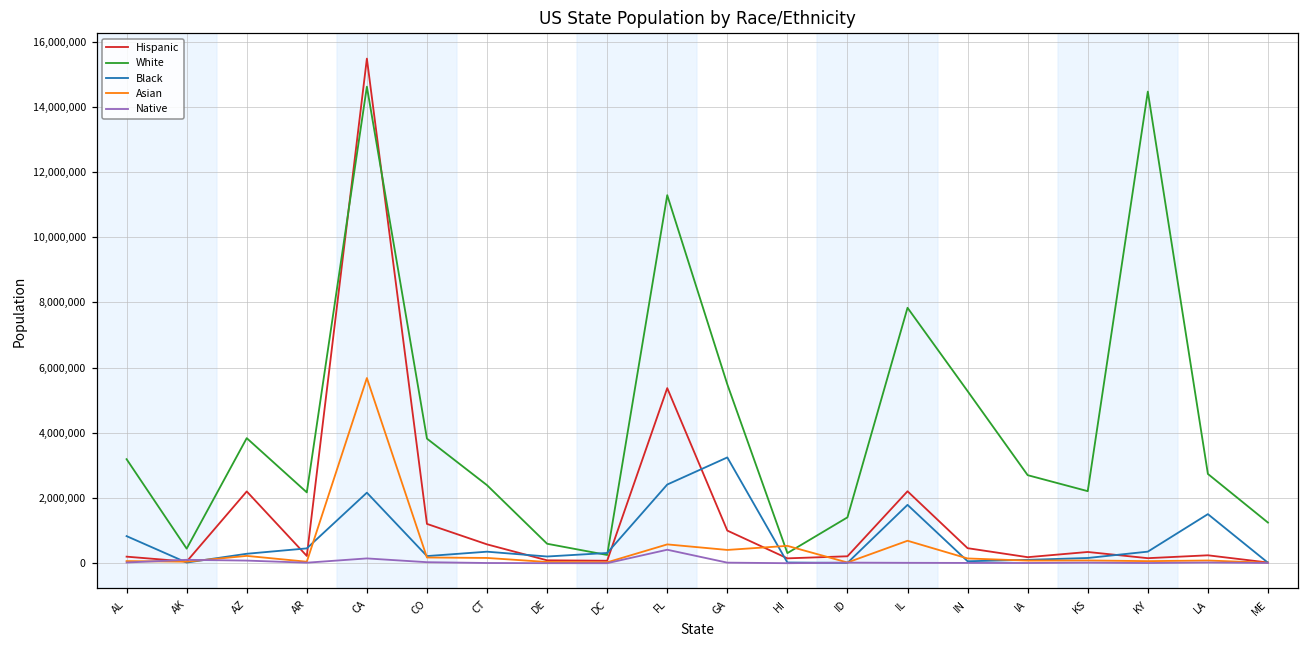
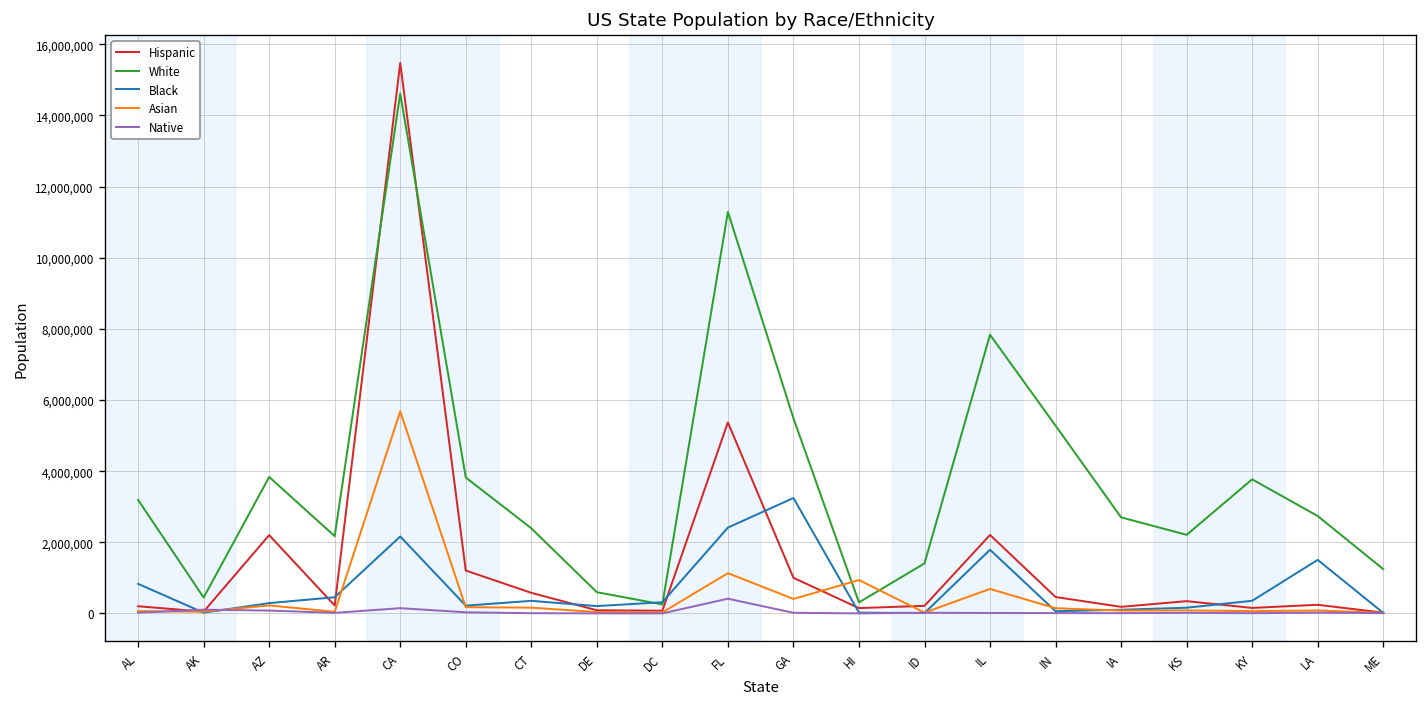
Asian, FL: 600,000 -> 1,100,000
Asian, HI: 500,000 -> 900,000
White, KY: 14,500,000 -> 3,800,000
